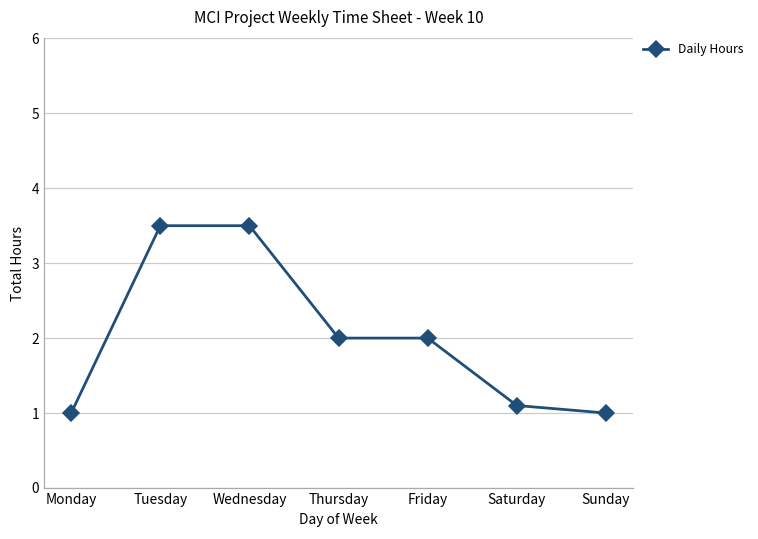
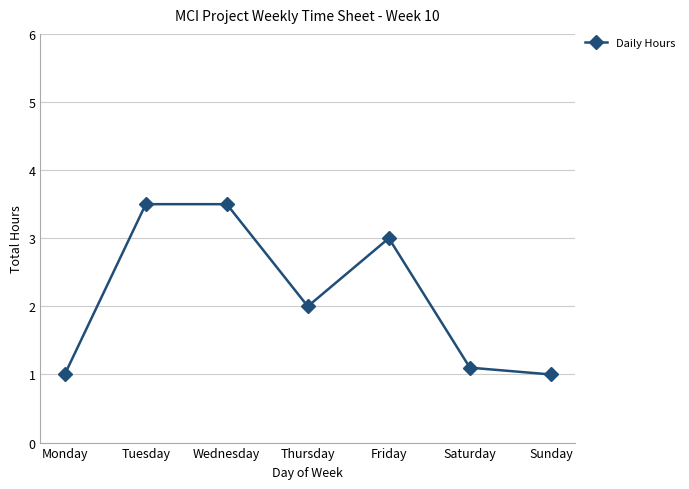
Friday: 2 -> 3
